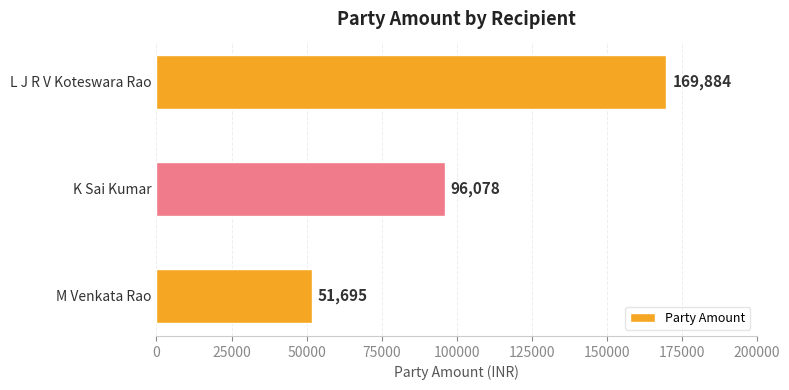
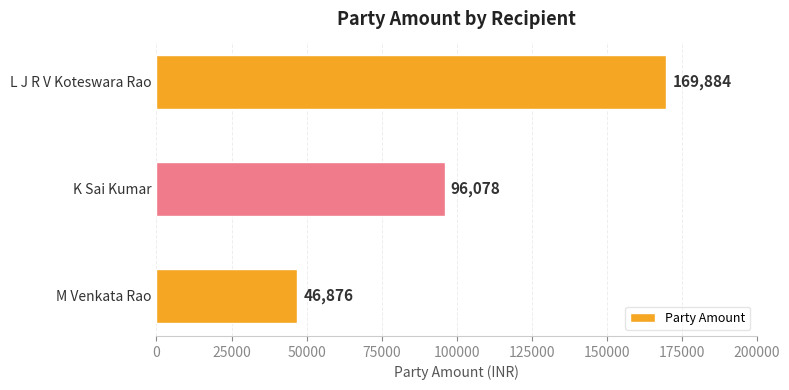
M Venkata Rao: 51,695 -> 46,876
